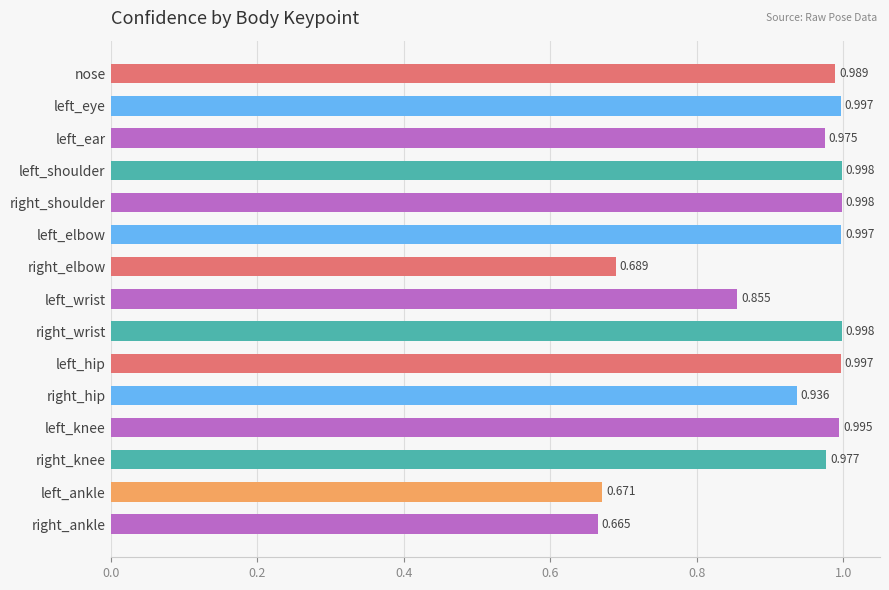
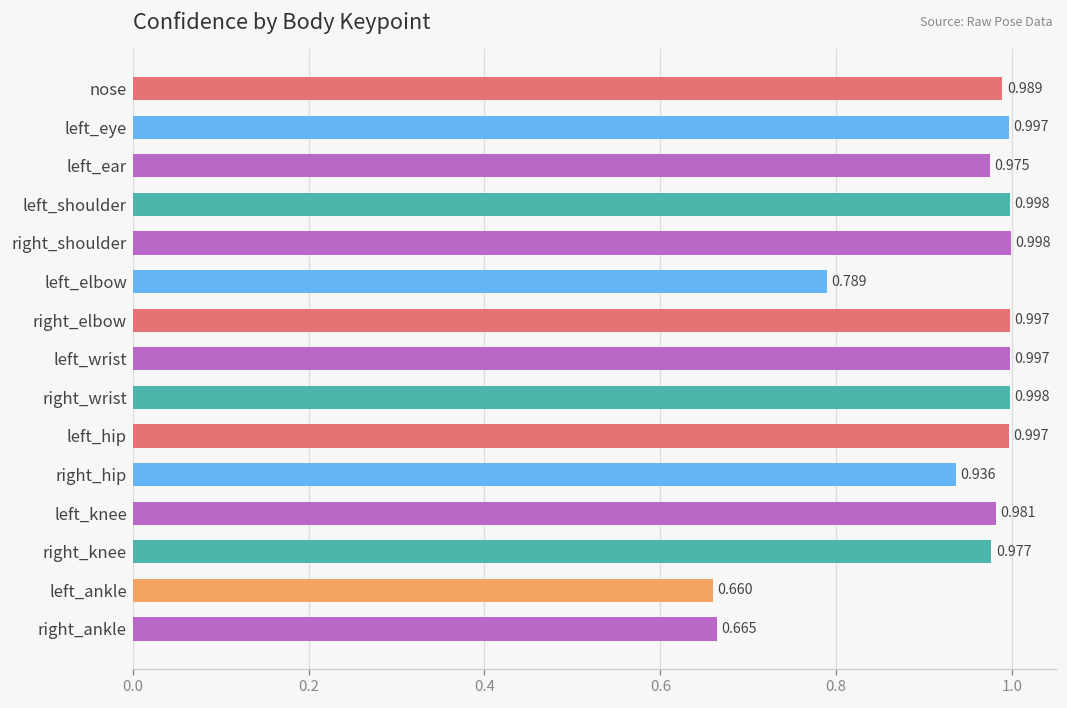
left_elbow: 0.997 -> 0.789
right_elbow: 0.689 -> 0.997
left_wrist: 0.855 -> 0.997
left_knee: 0.995 -> 0.981
left_ankle: 0.671 -> 0.660
